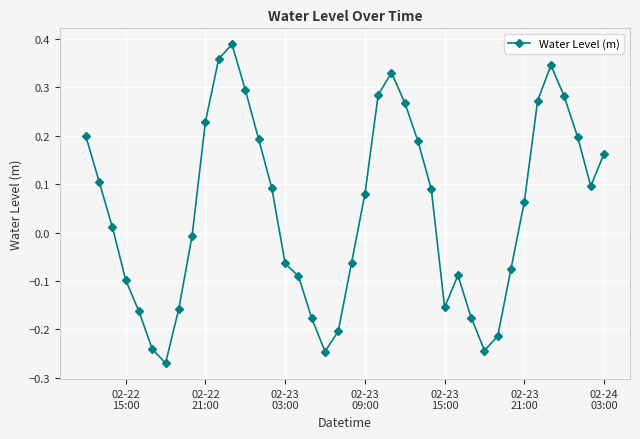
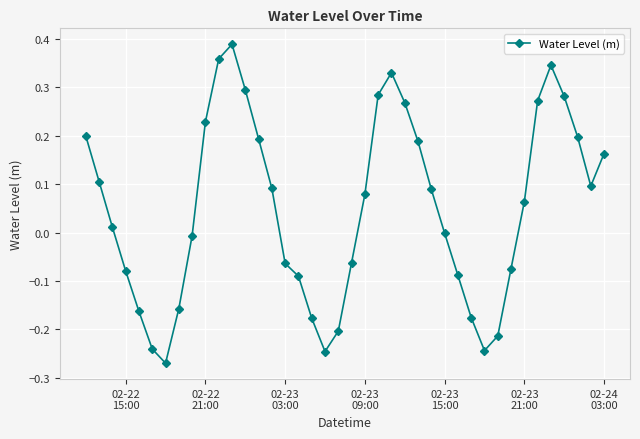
02-22 15:00: -0.10 -> -0.08
02-23 15:00: -0.15 -> 0.00
